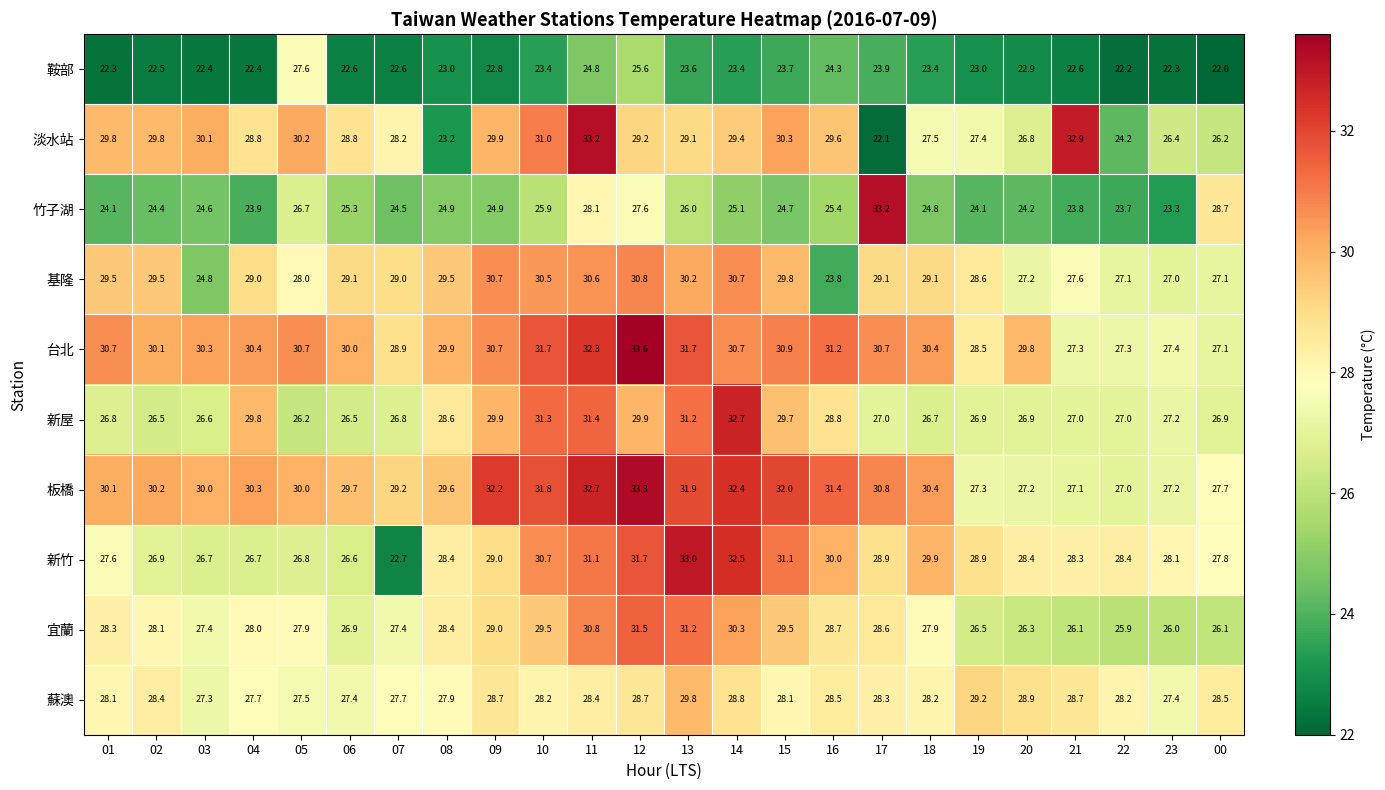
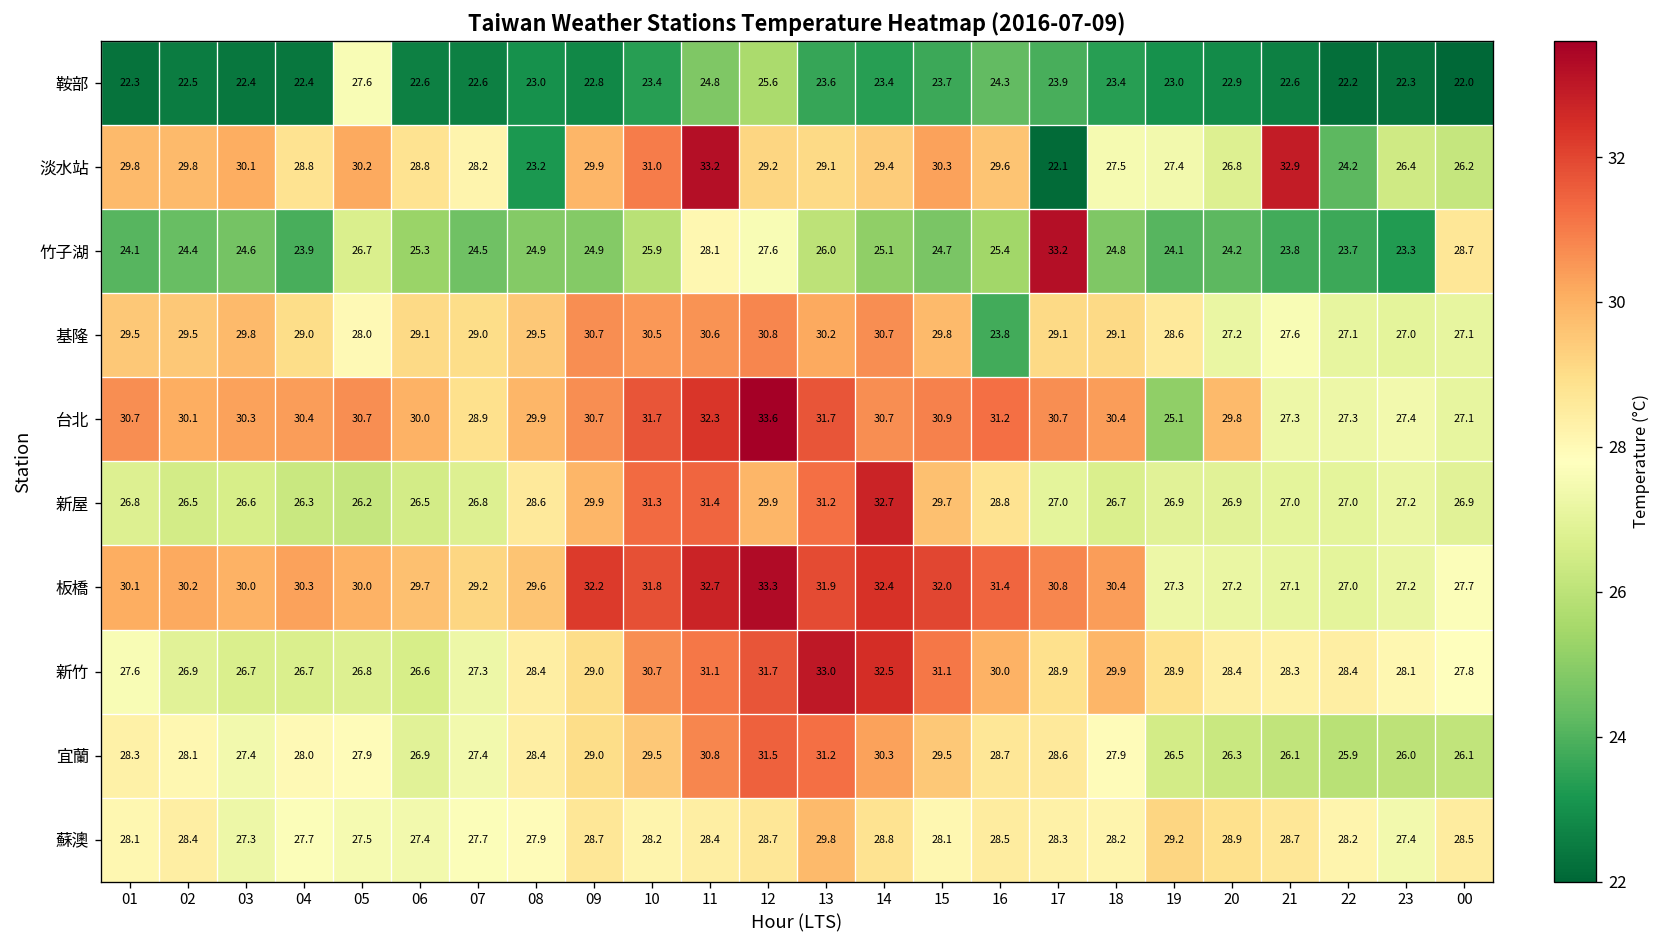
基隆, 03: 24.8 -> 29.8
台北, 19: 28.5 -> 25.1
新屋, 04: 29.8 -> 26.3
新竹, 07: 22.7 -> 27.3
